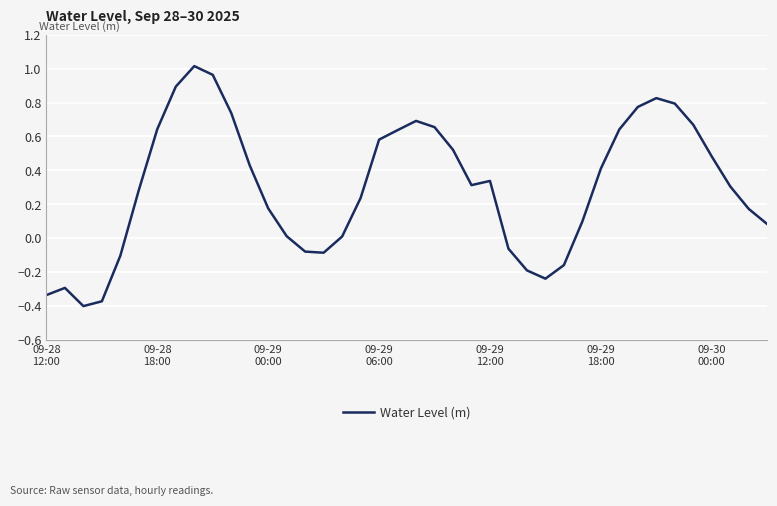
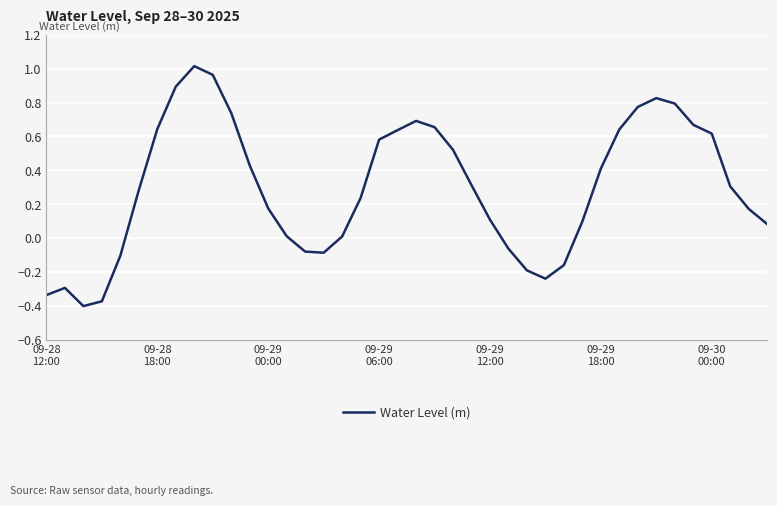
09-29 12:00: 0.34 -> 0.11
09-30 00:00: 0.48 -> 0.62
